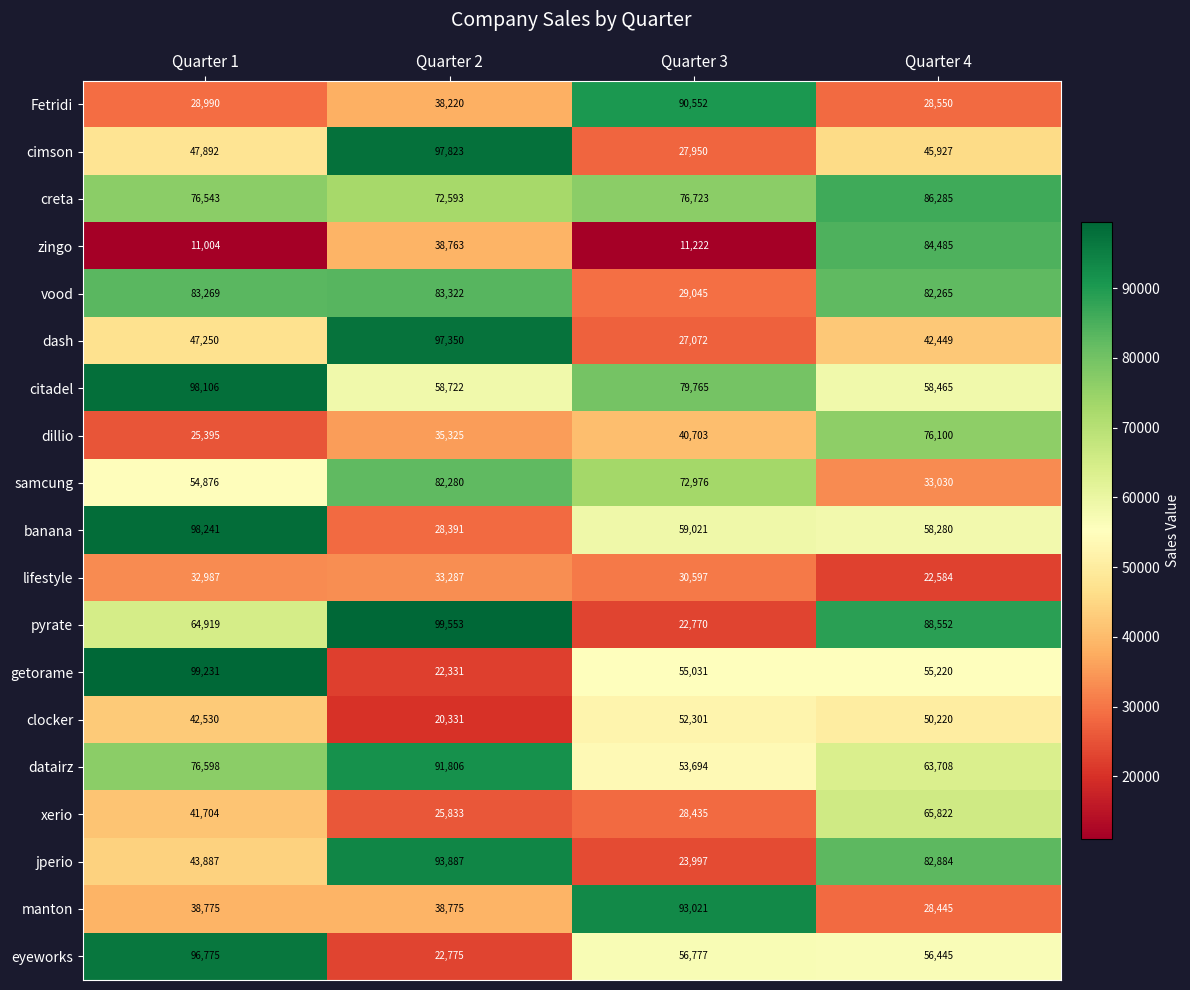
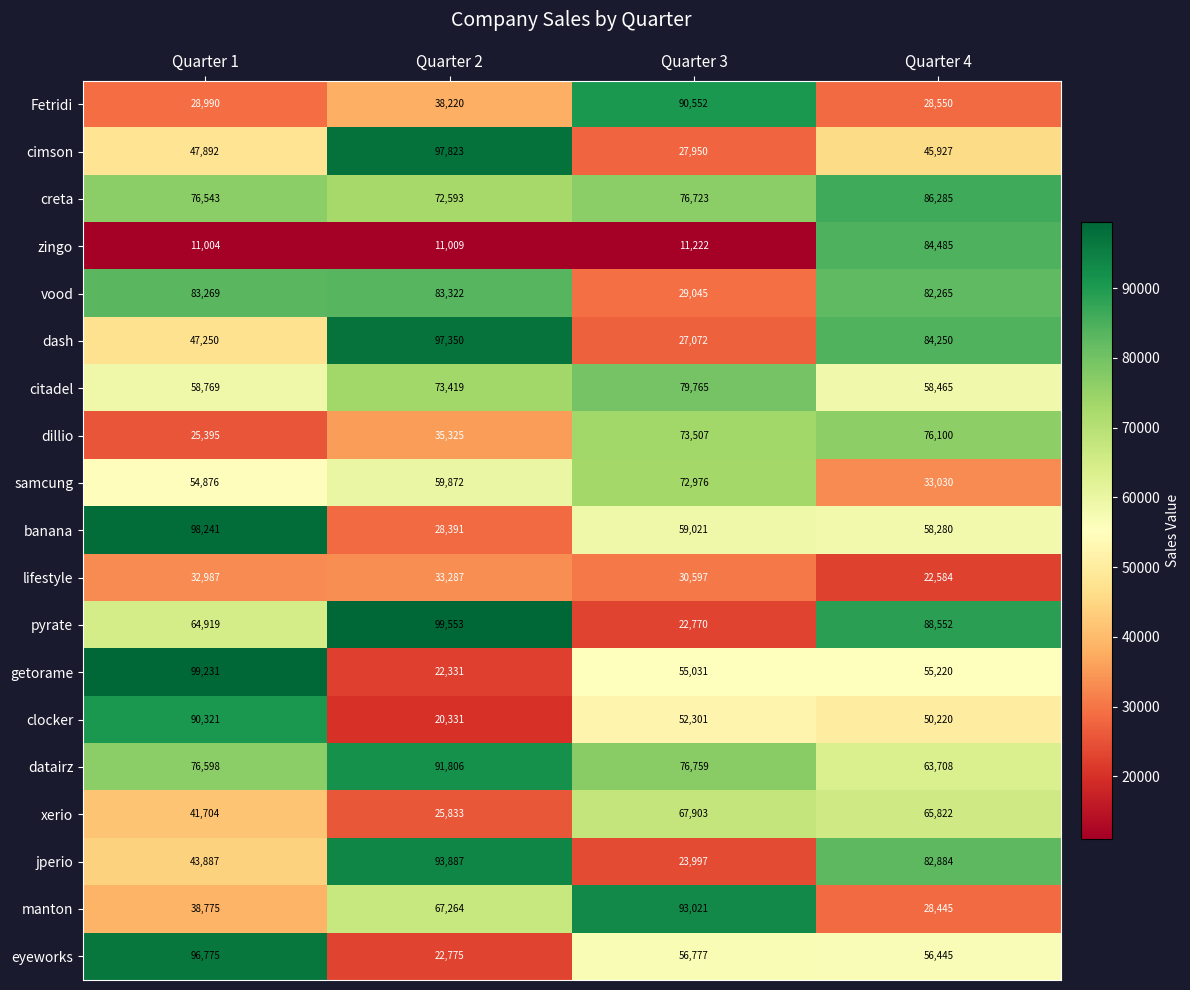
zingo, Quarter 2: 38,763 -> 11,009
dash, Quarter 4: 42,449 -> 84,250
citadel, Quarter 1: 98,106 -> 58,769
citadel, Quarter 2: 58,722 -> 73,419
dillio, Quarter 3: 40,703 -> 73,507
samcung, Quarter 2: 82,280 -> 59,872
clocker, Quarter 1: 42,530 -> 90,321
datairz, Quarter 3: 53,694 -> 76,759
xerio, Quarter 3: 28,435 -> 67,903
manton, Quarter 2: 38,775 -> 67,264
